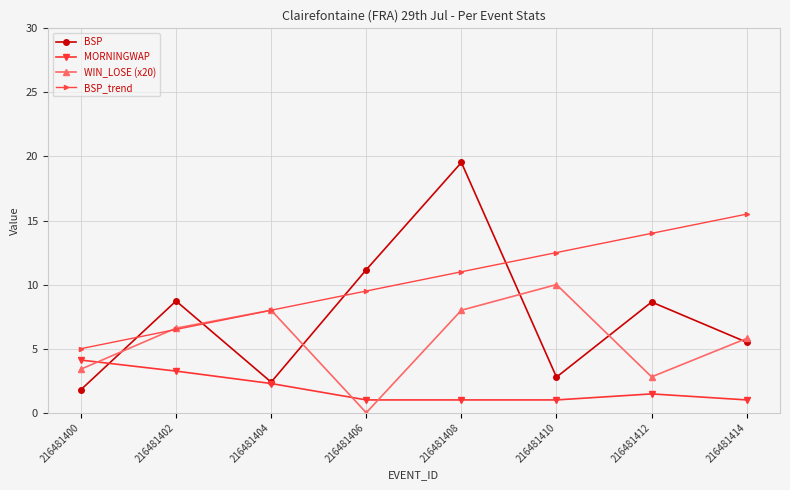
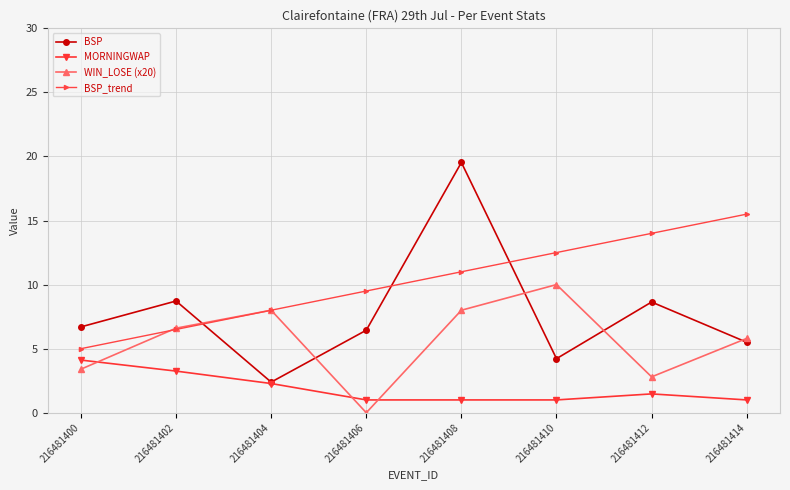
BSP, 216481400: 1.8 -> 6.7
BSP, 216481406: 11.2 -> 6.4
BSP, 216481410: 2.8 -> 4.2
